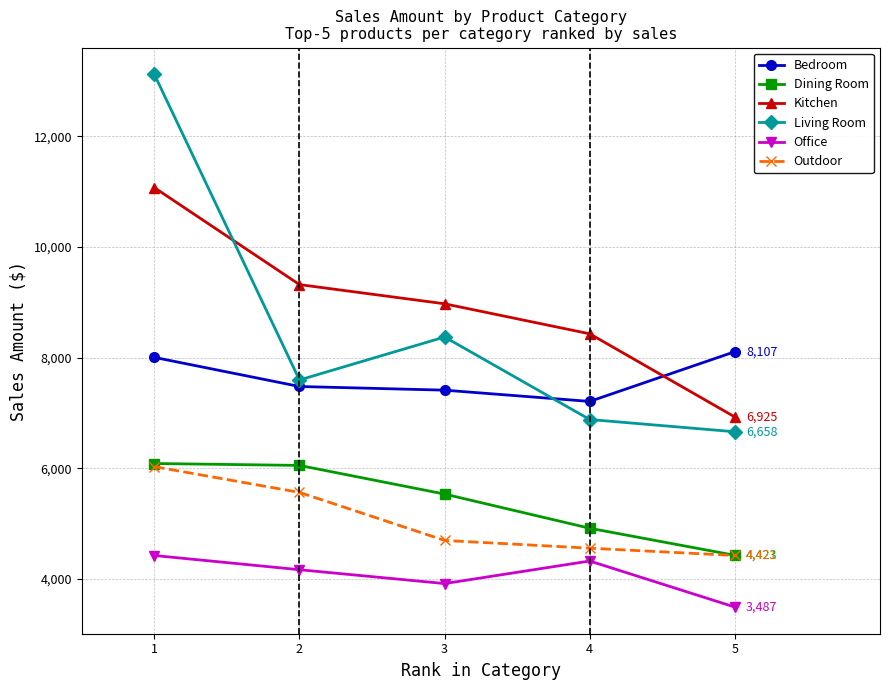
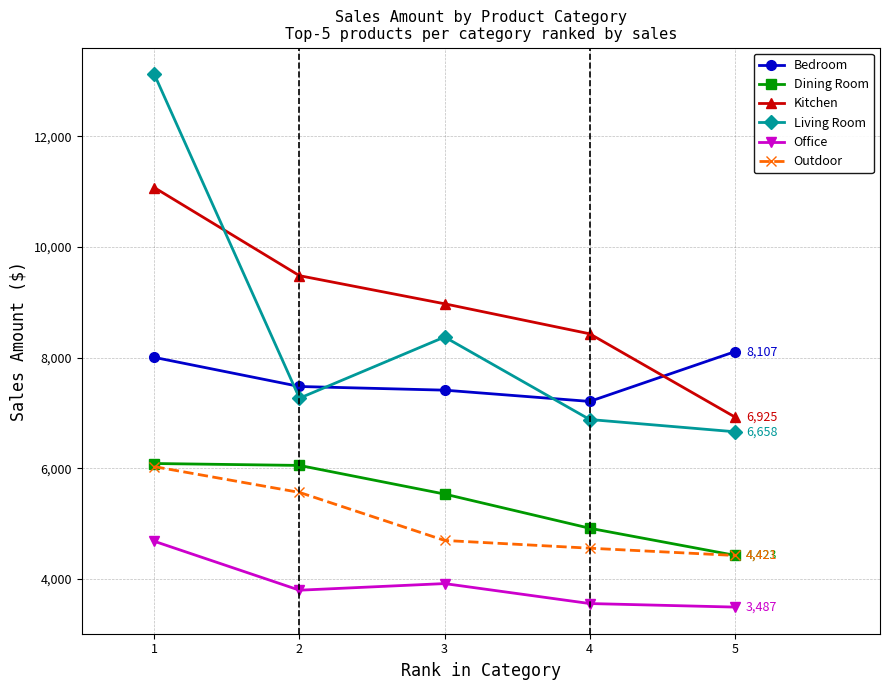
Office, 1: 4,400 -> 4,700
Kitchen, 2: 9,300 -> 9,500
Living Room, 2: 7,600 -> 7,300
Office, 2: 4,200 -> 3,800
Office, 4: 4,300 -> 3,600
